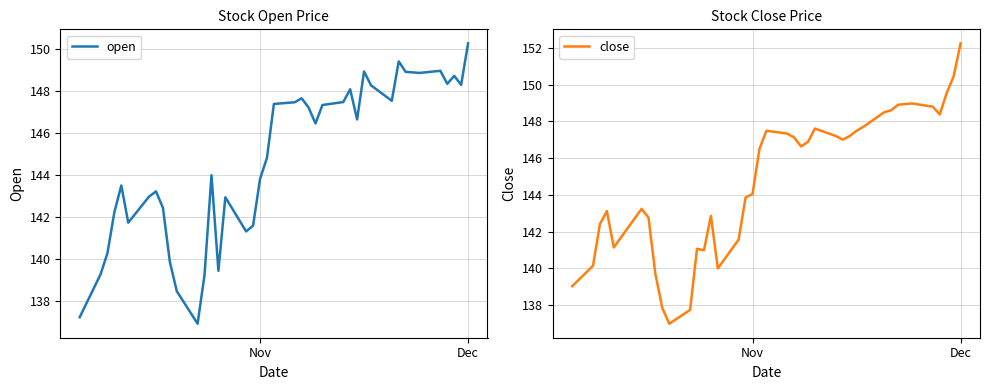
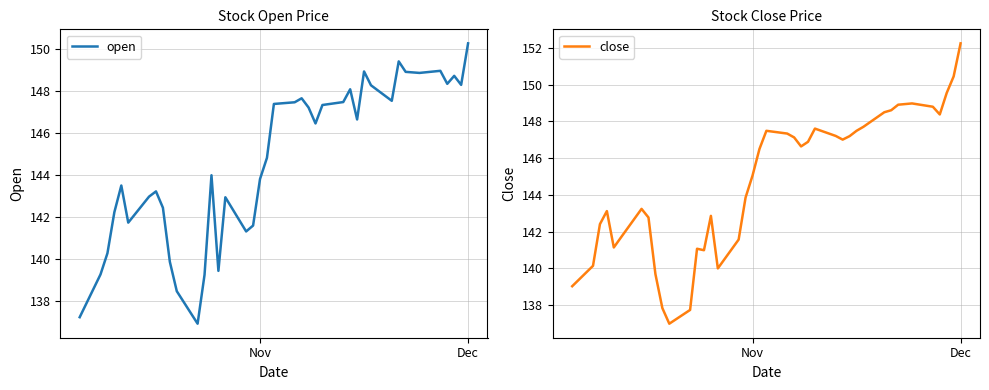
Stock Close Price, Nov: 144.1 -> 145.1
